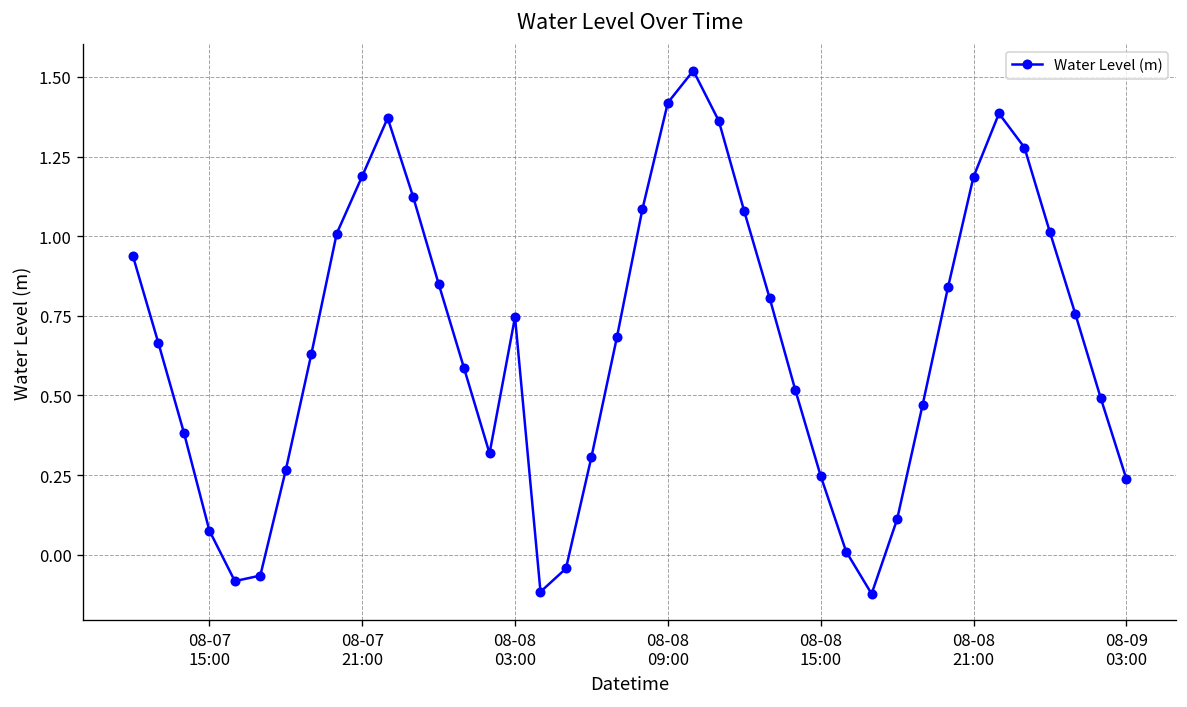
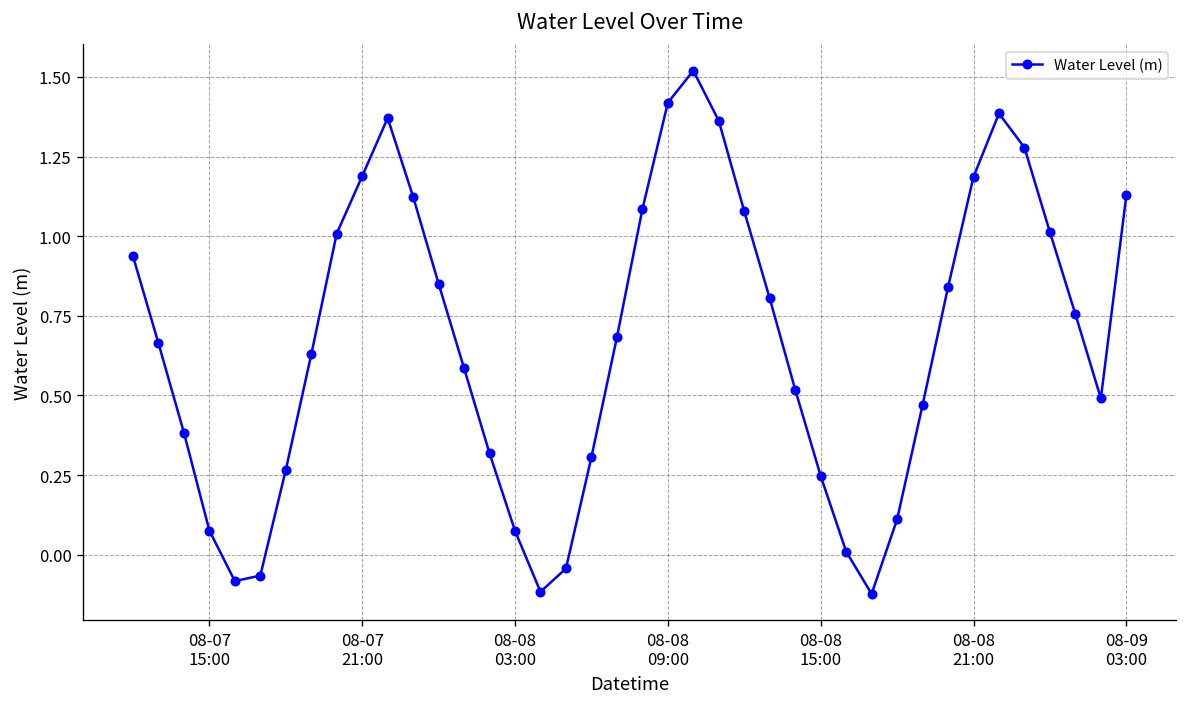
08-08 03:00: 0.75 -> 0.07
08-09 03:00: 0.24 -> 1.13
